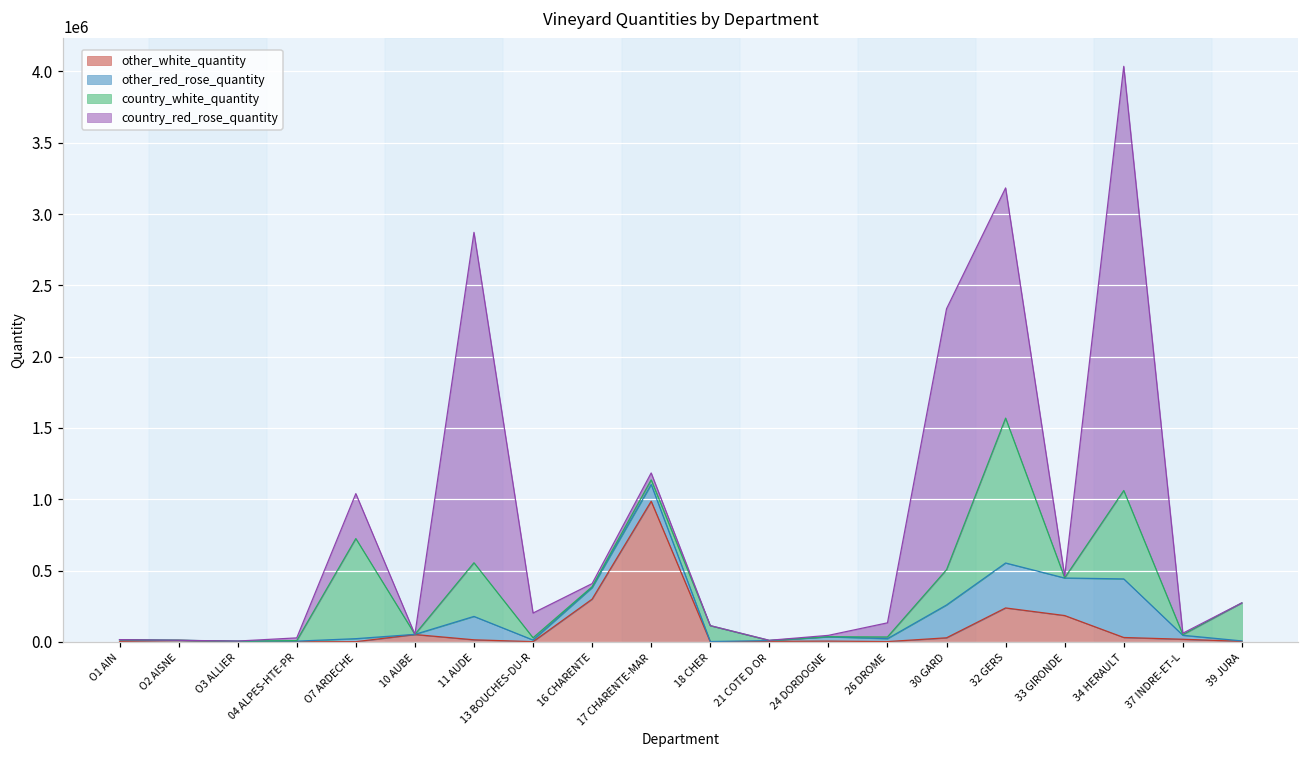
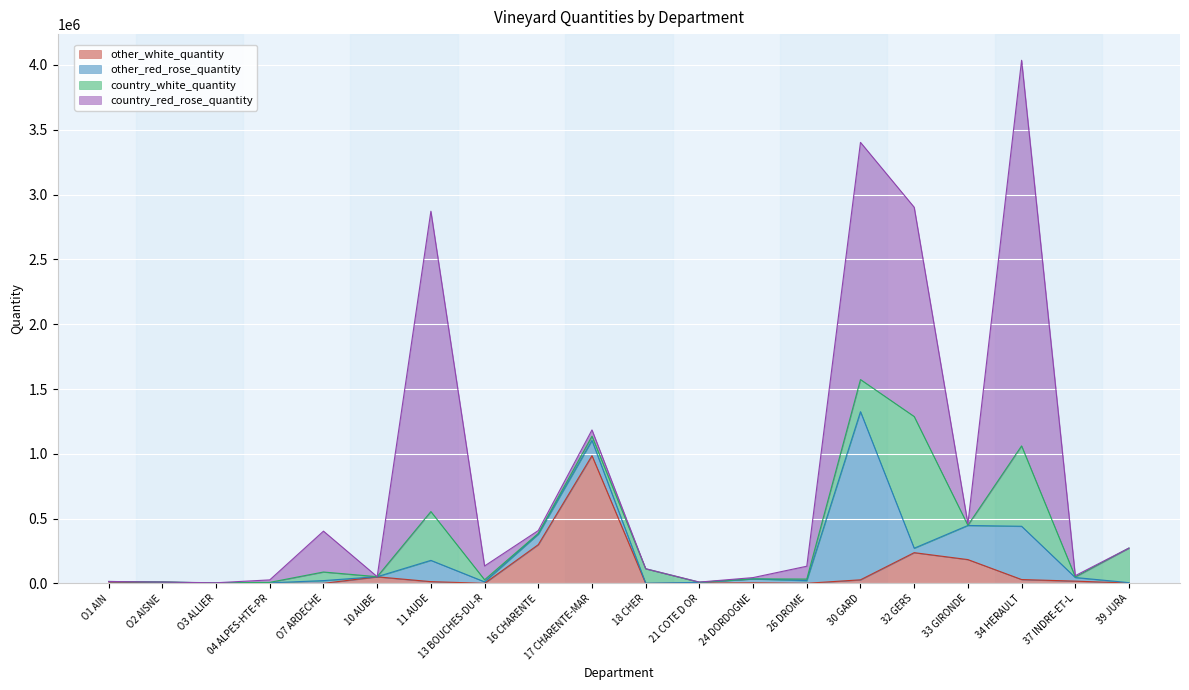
country_white_quantity, O7 ARDECHE: 700000 -> 70000
country_red_rose_quantity, 13 BOUCHES-DU-R: 170000 -> 110000
other_red_rose_quantity, 30 GARD: 230000 -> 1300000
other_red_rose_quantity, 32 GERS: 320000 -> 30000
